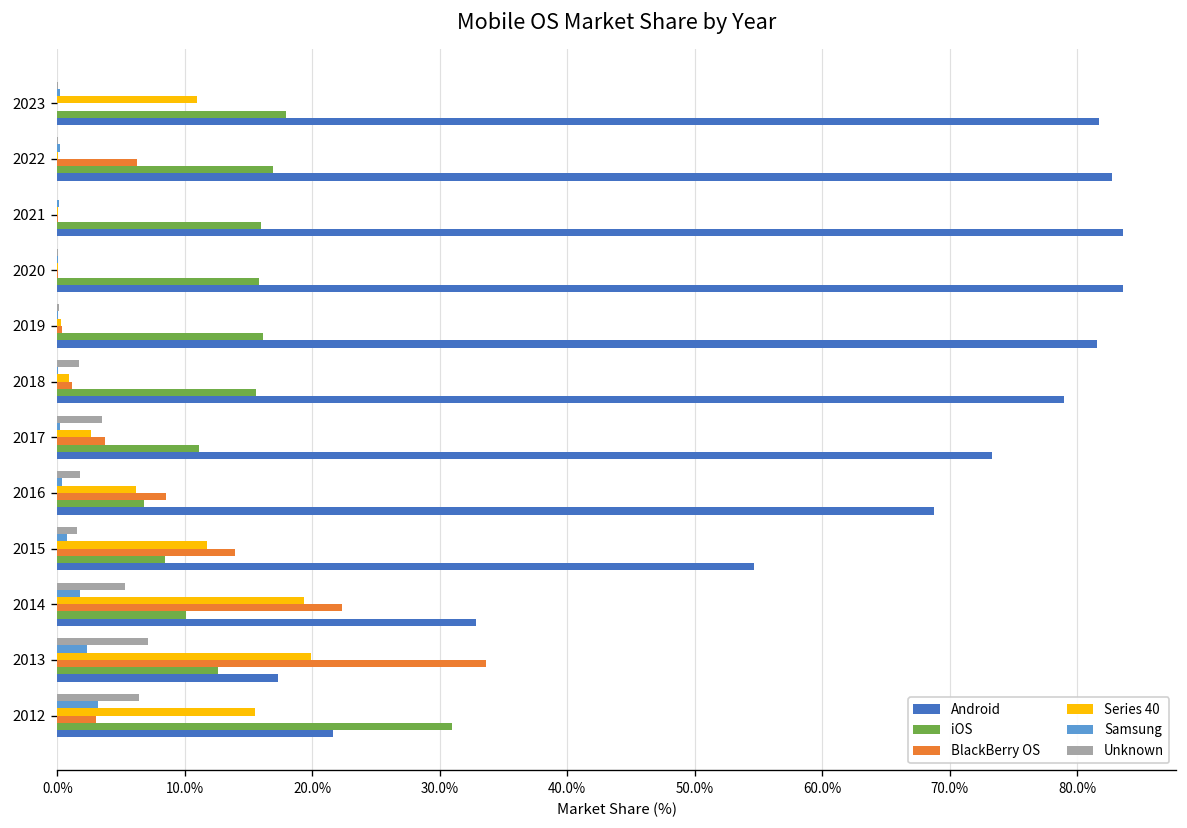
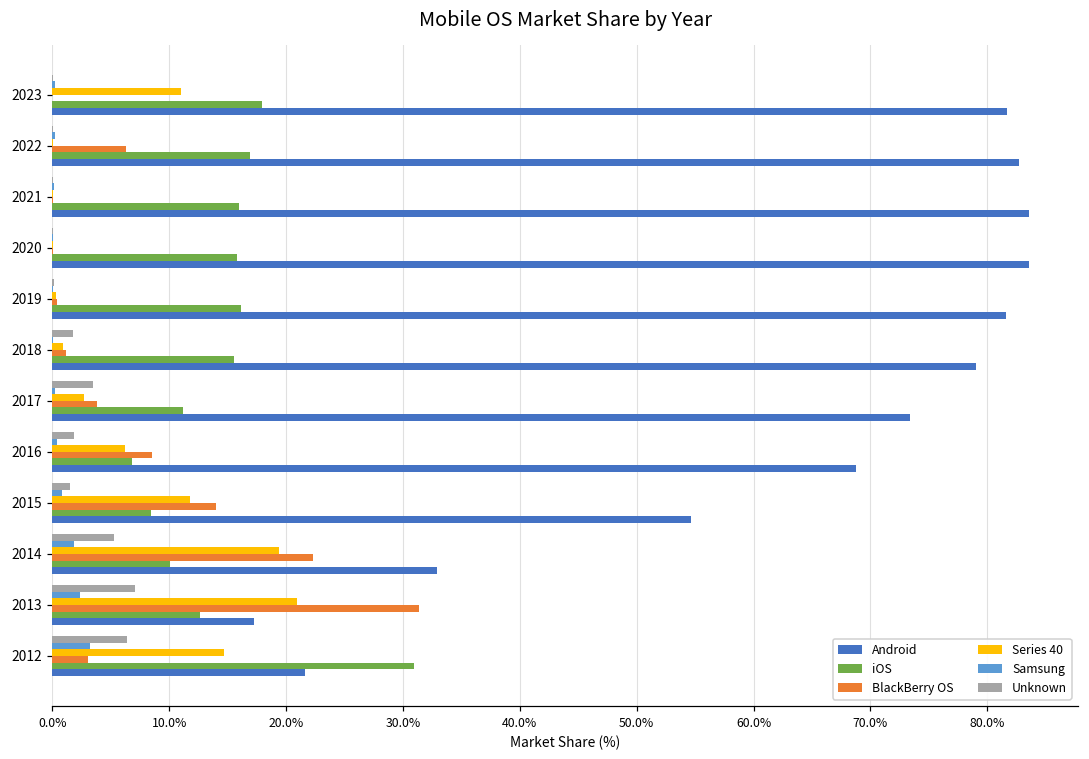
Series 40, 2013: 19.9% -> 20.9%
BlackBerry OS, 2013: 33.6% -> 31.4%
Series 40, 2012: 15.5% -> 14.7%
